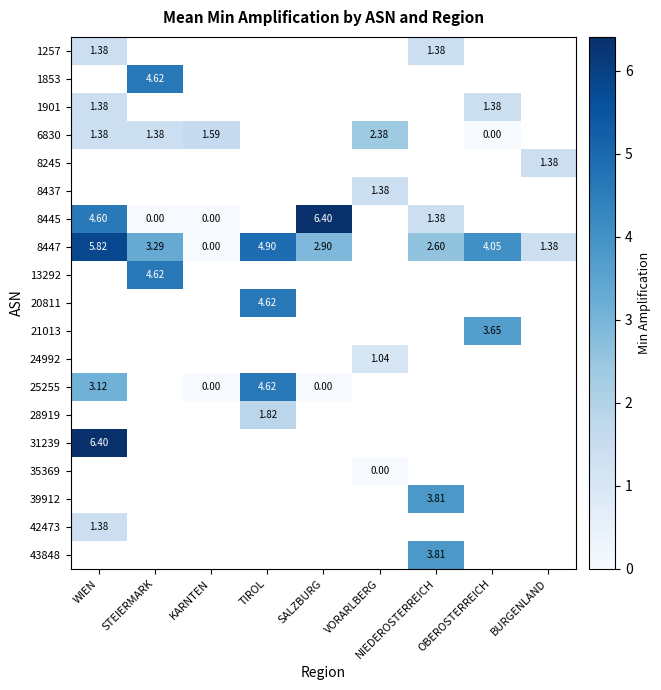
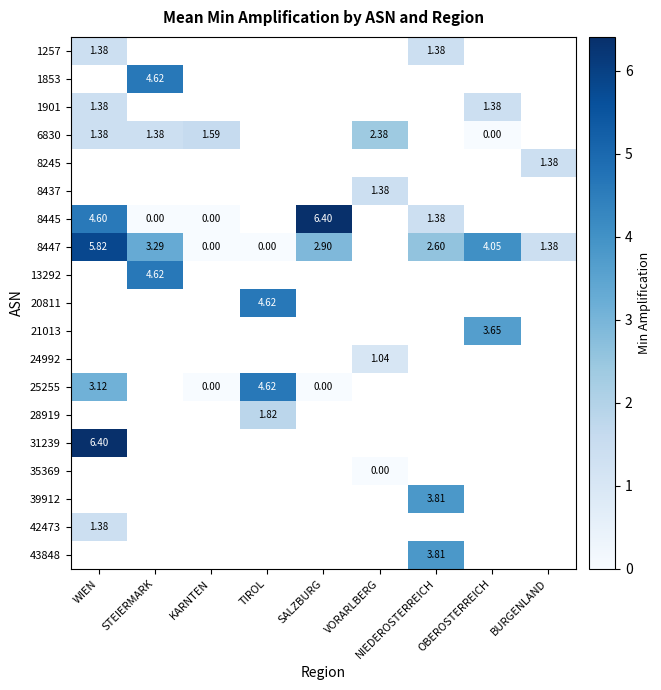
8447, TIROL: 4.90 -> 0.00
